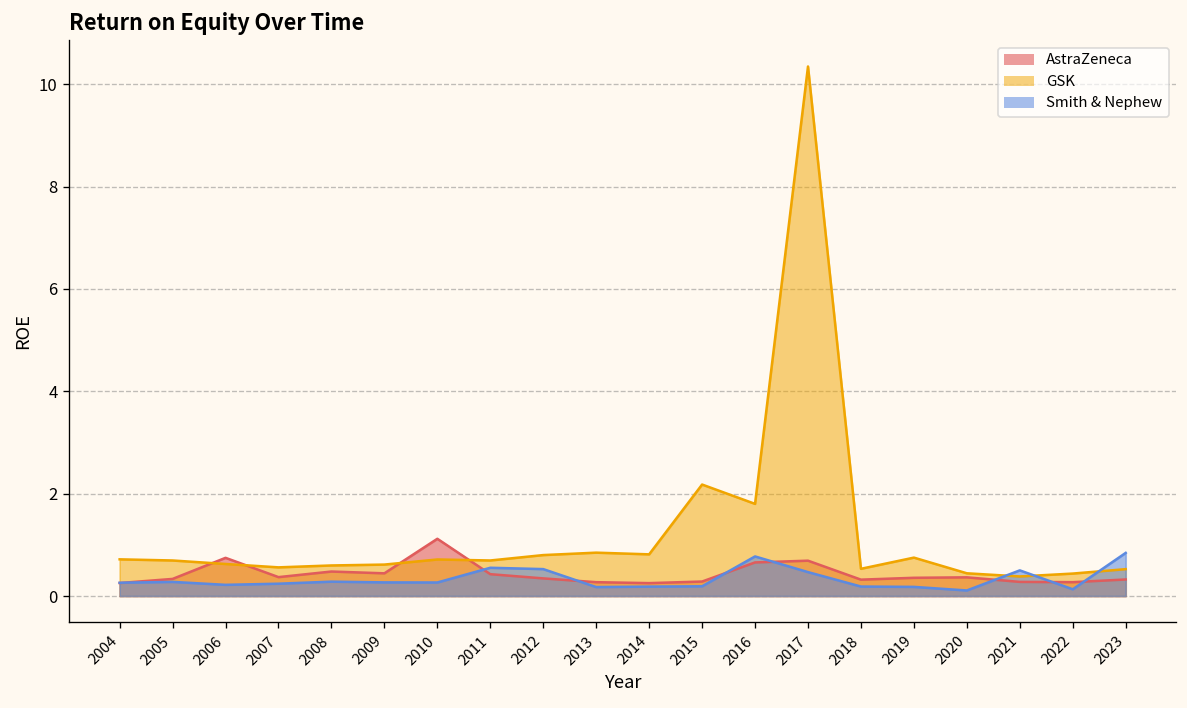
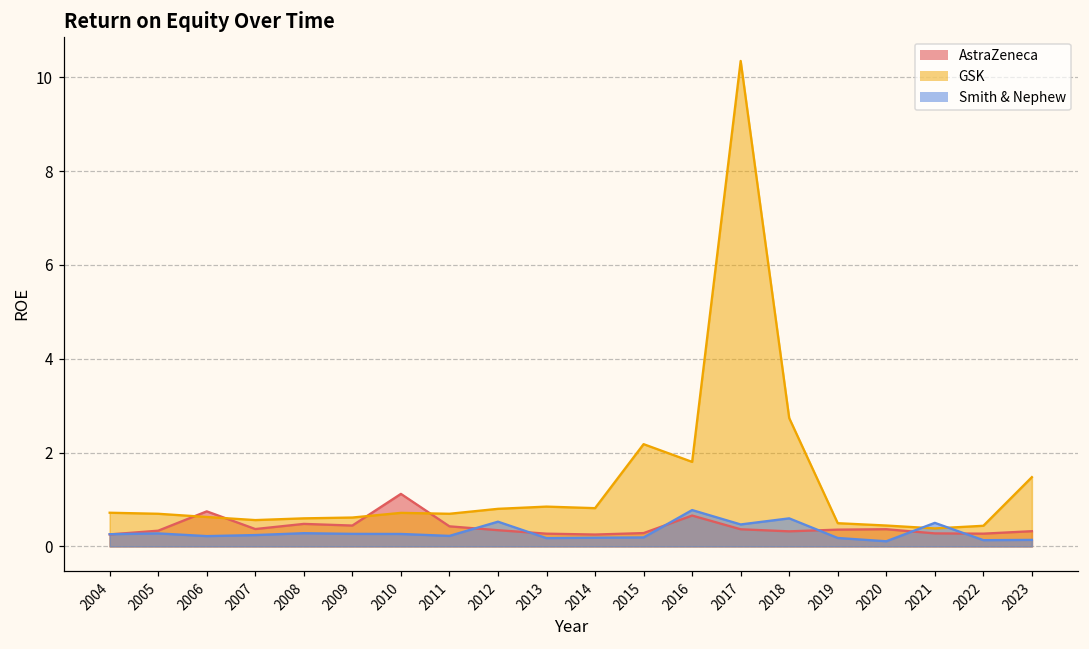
Smith & Nephew, 2011: 0.6 -> 0.2
AstraZeneca, 2017: 0.7 -> 0.4
GSK, 2018: 0.5 -> 2.7
Smith & Nephew, 2018: 0.2 -> 0.6
GSK, 2019: 0.8 -> 0.5
GSK, 2023: 0.5 -> 1.5
Smith & Nephew, 2023: 0.8 -> 0.1
